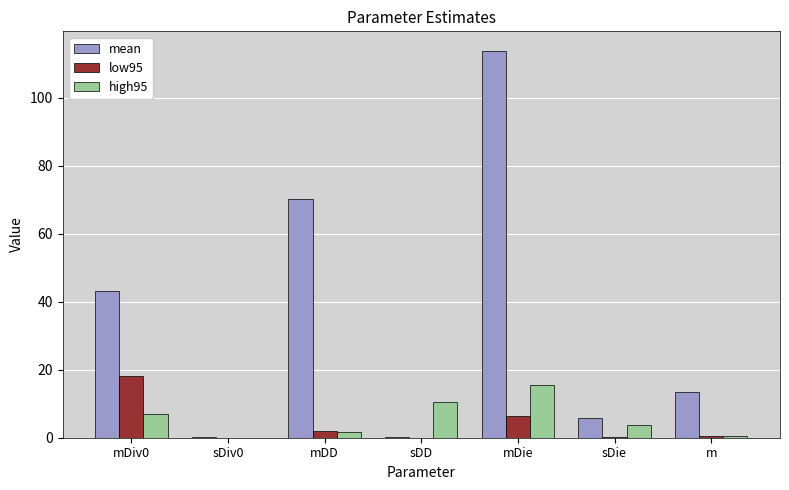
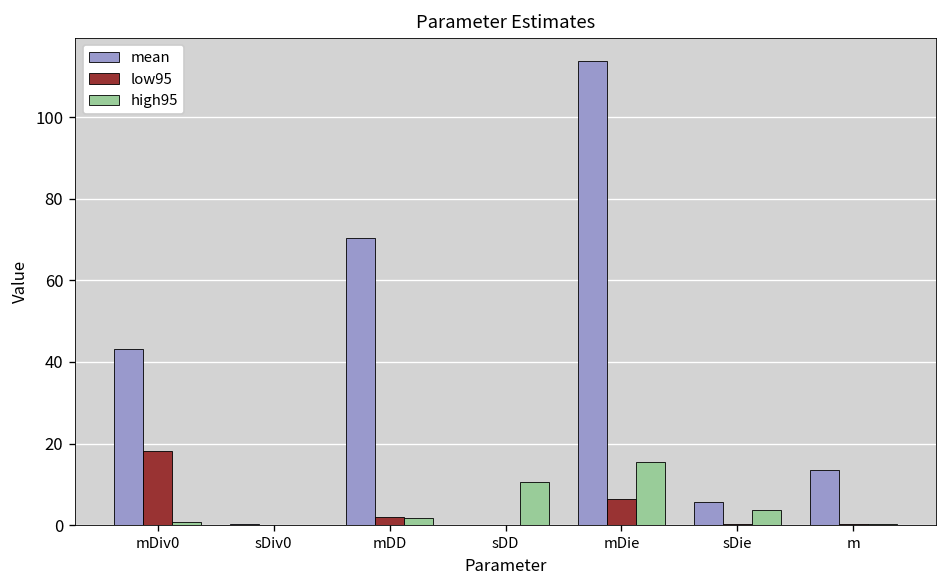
high95, mDiv0: 7 -> 1
